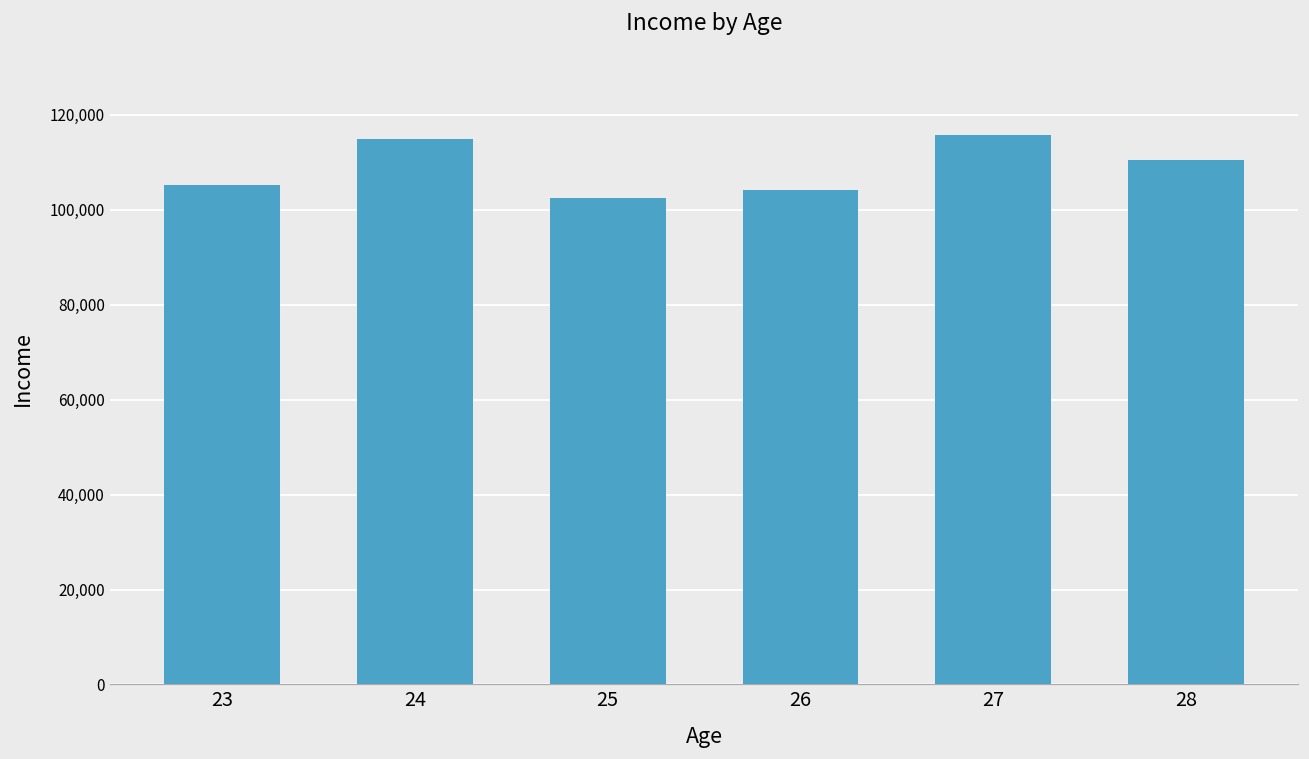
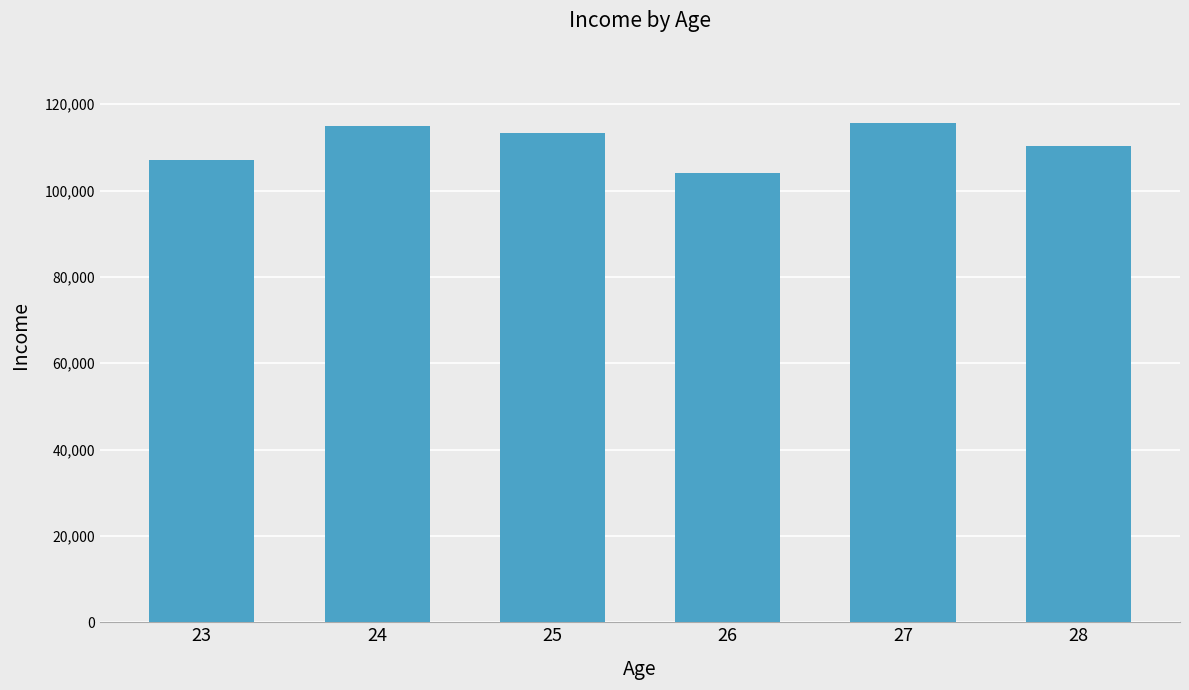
23: 105,000 -> 107,000
25: 102,000 -> 113,000
